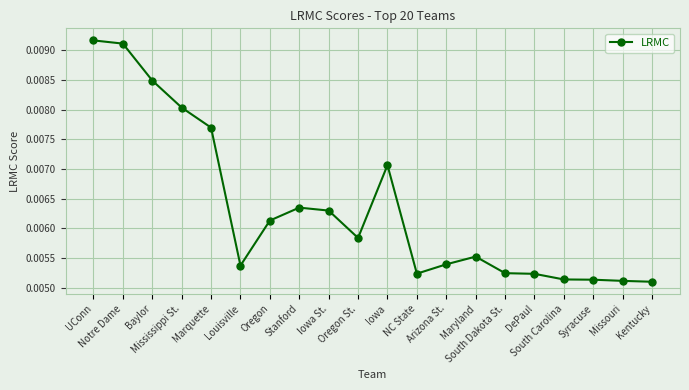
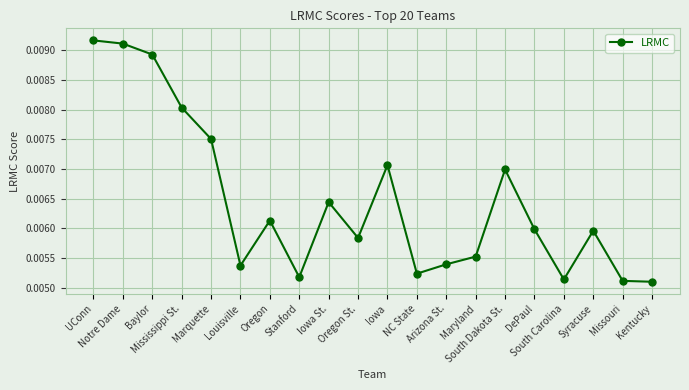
Baylor: 0.0085 -> 0.0089
Marquette: 0.0077 -> 0.0075
Stanford: 0.0063 -> 0.0052
Iowa St.: 0.0063 -> 0.0064
South Dakota St.: 0.0052 -> 0.0070
DePaul: 0.0052 -> 0.0060
Syracuse: 0.0051 -> 0.0060
